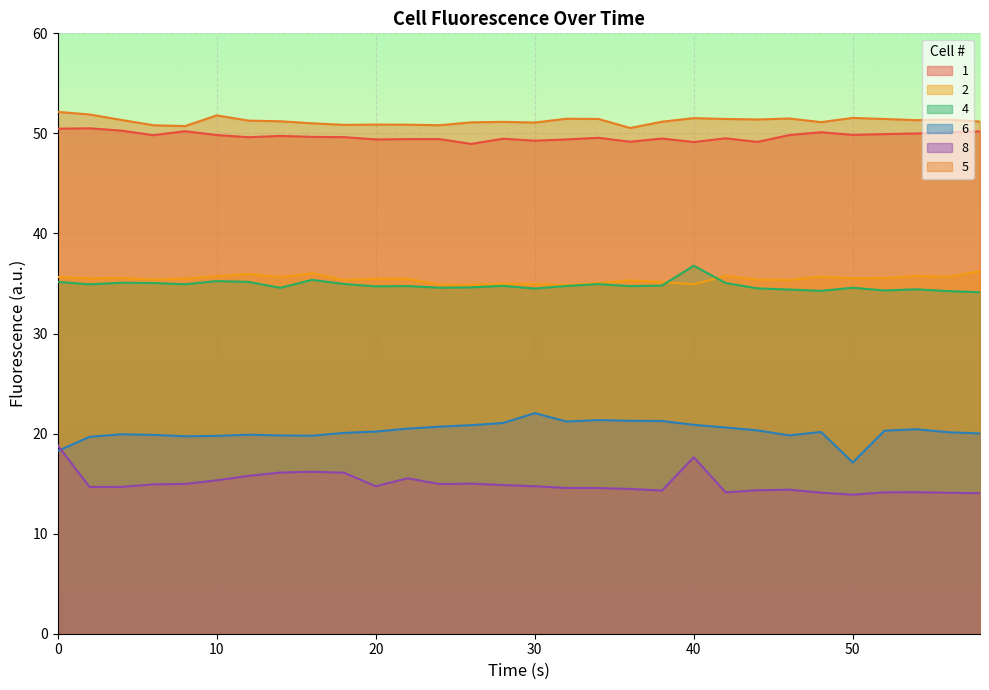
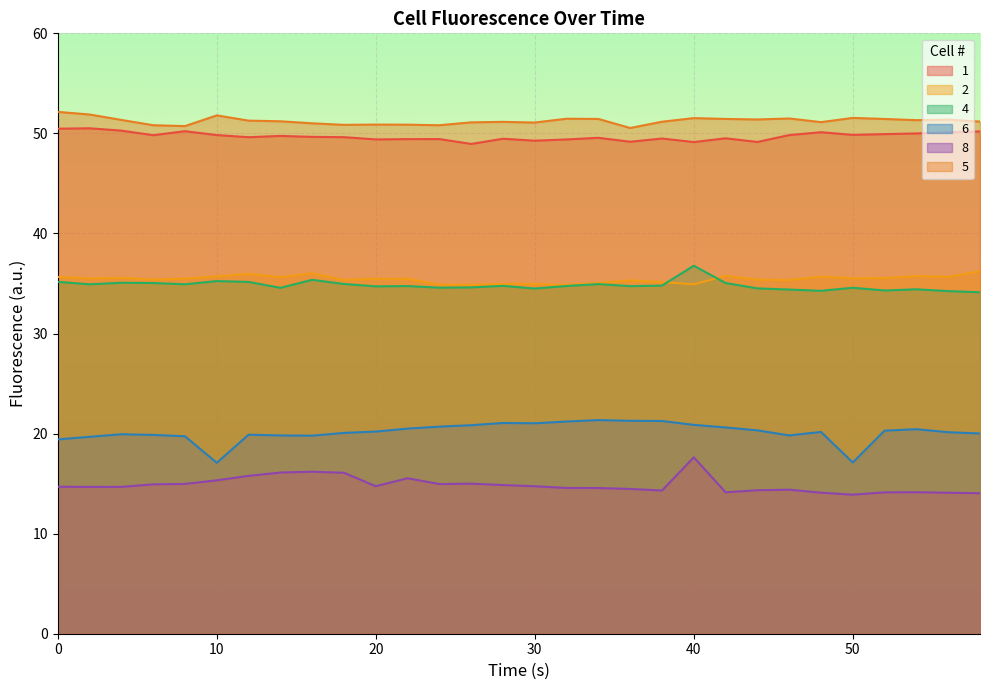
6, 0: 18.3 -> 19.4
8, 0: 18.8 -> 14.7
6, 10: 19.8 -> 17.1
6, 30: 22.0 -> 21.0
